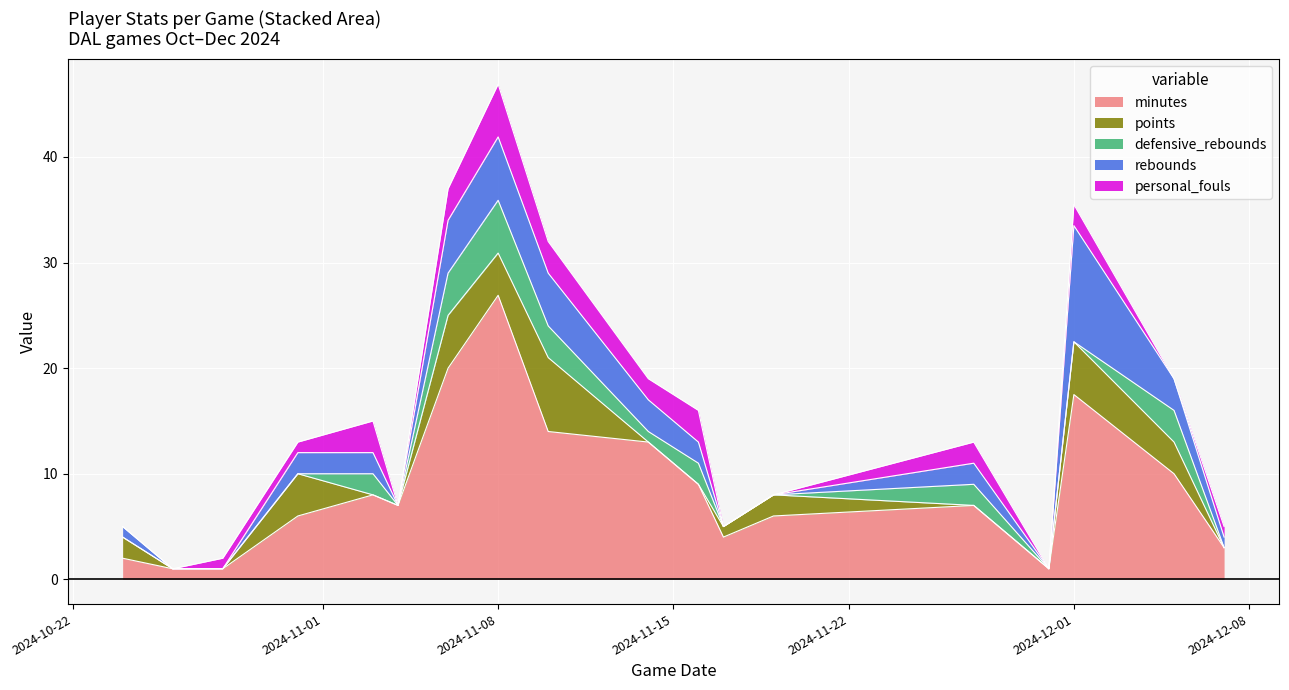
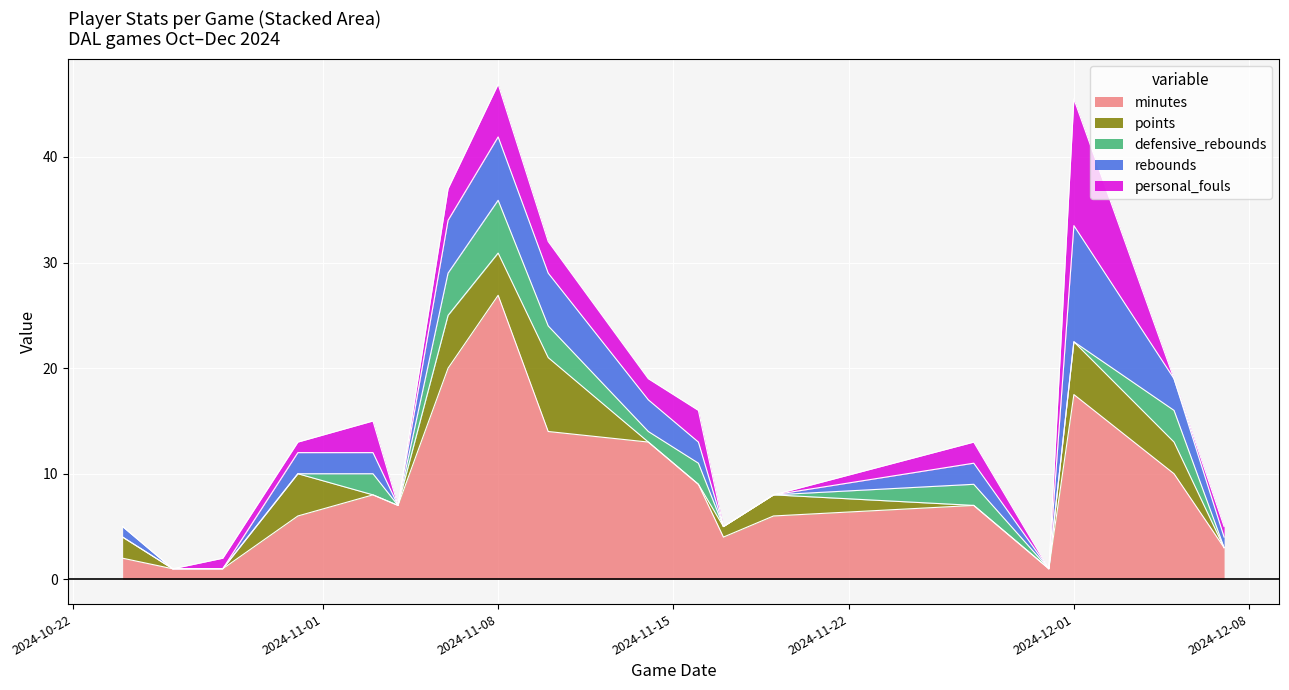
personal_fouls, 2024-12-01: 2 -> 12
